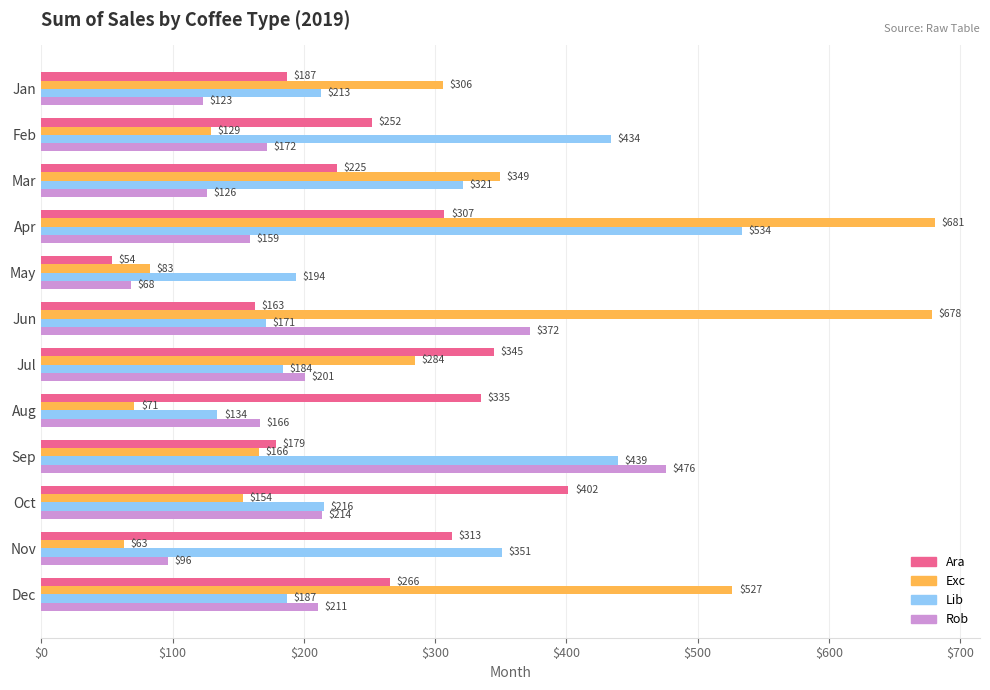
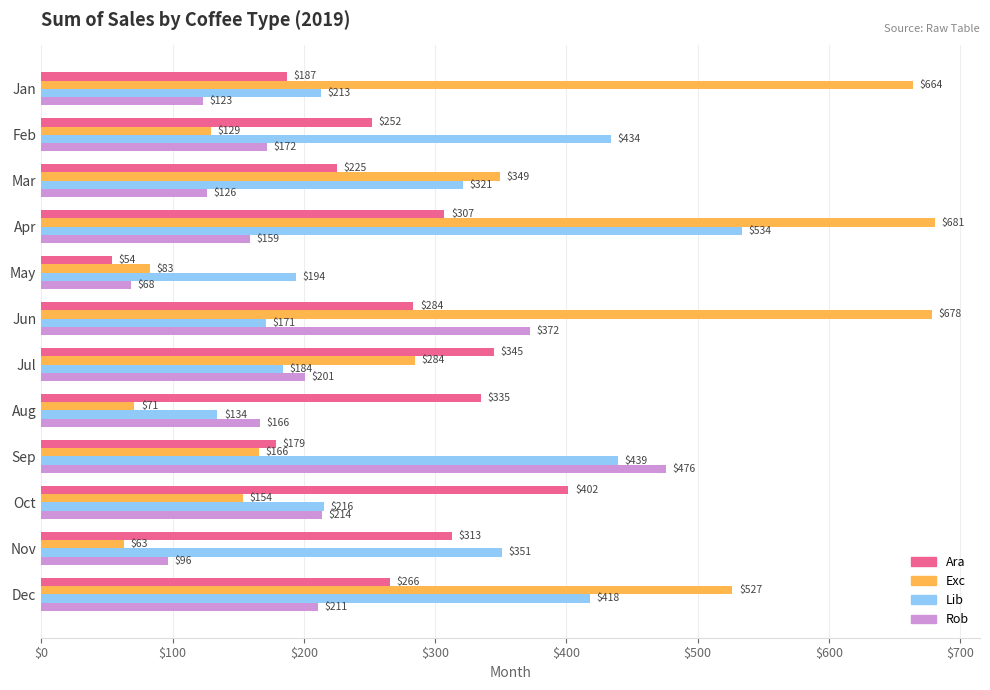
Exc, Jan: $306 -> $664
Ara, Jun: $163 -> $284
Lib, Dec: $187 -> $418
